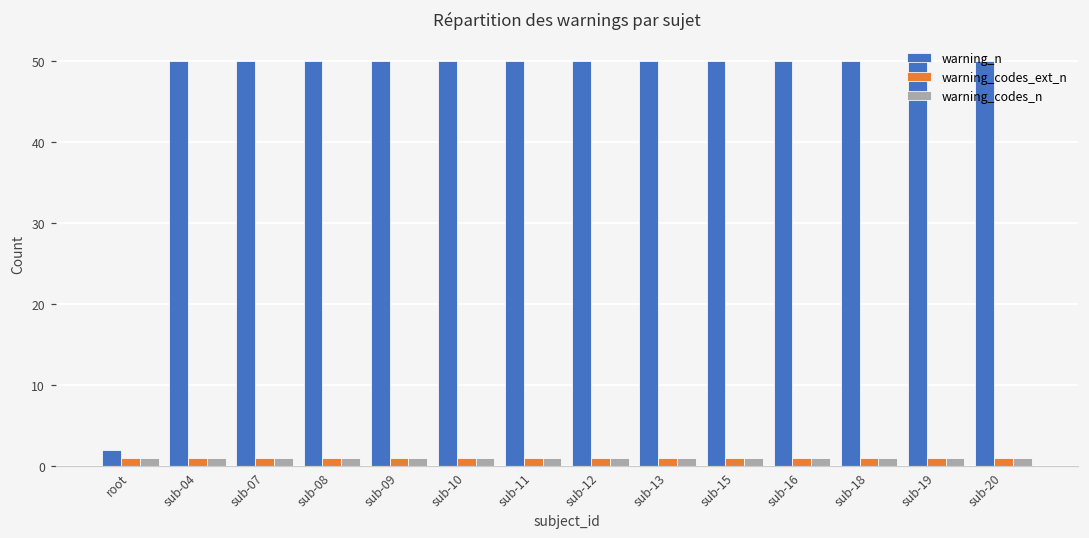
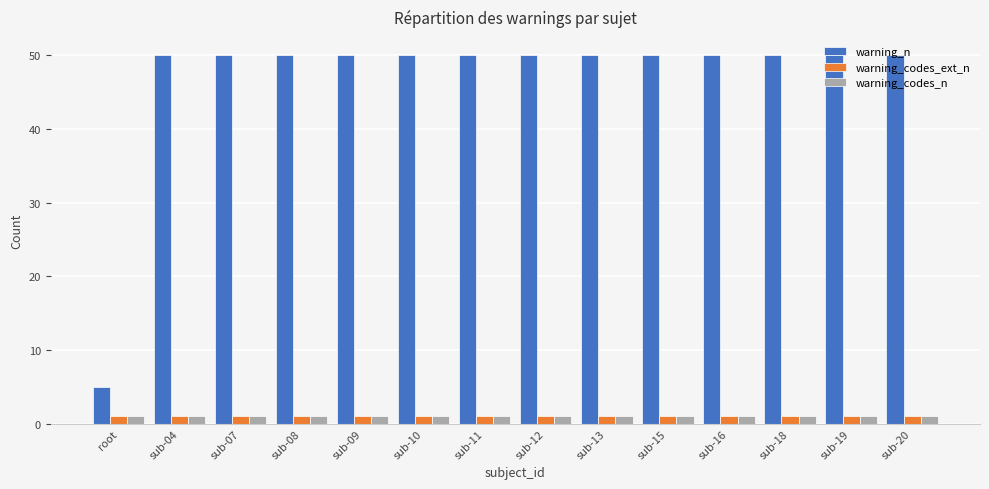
warning_n, root: 2 -> 5
